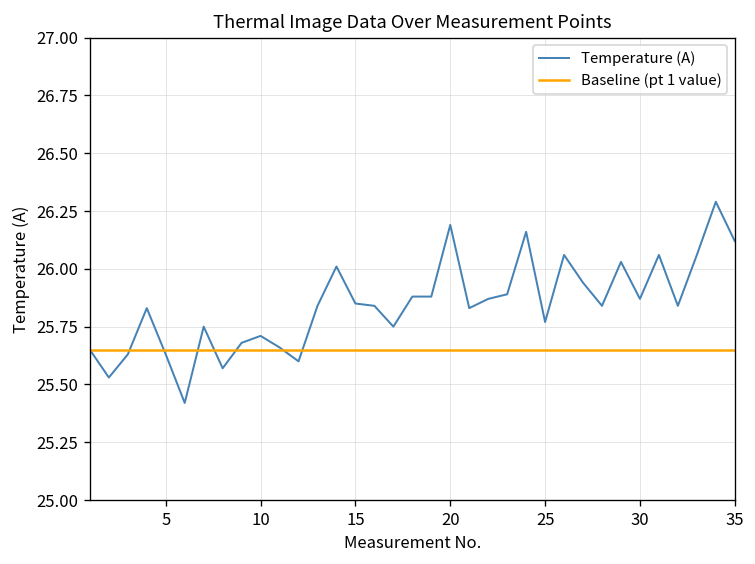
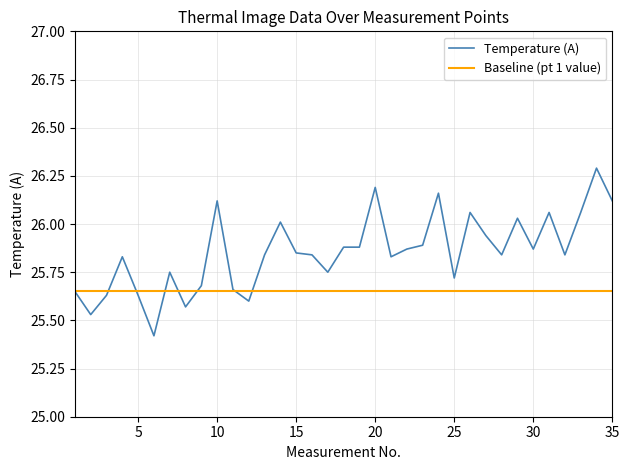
Temperature (A), 10: 25.71 -> 26.12
Temperature (A), 25: 25.77 -> 25.72
